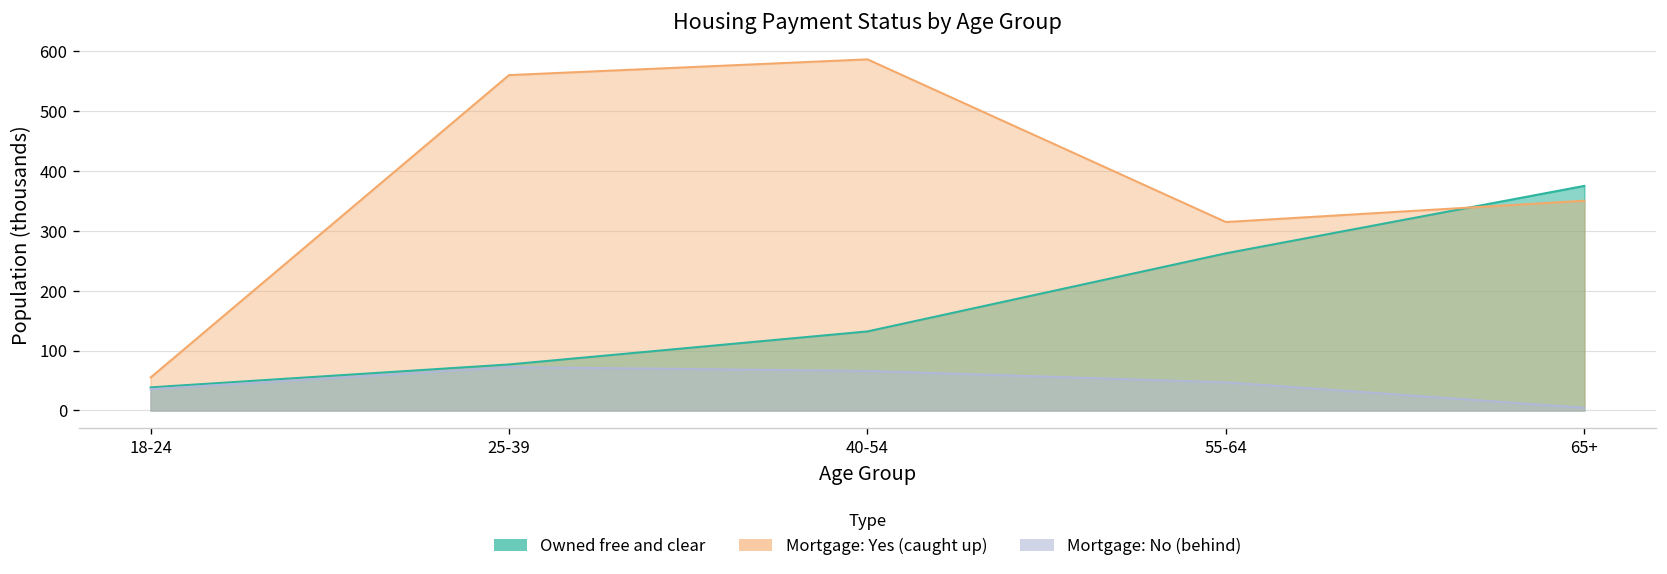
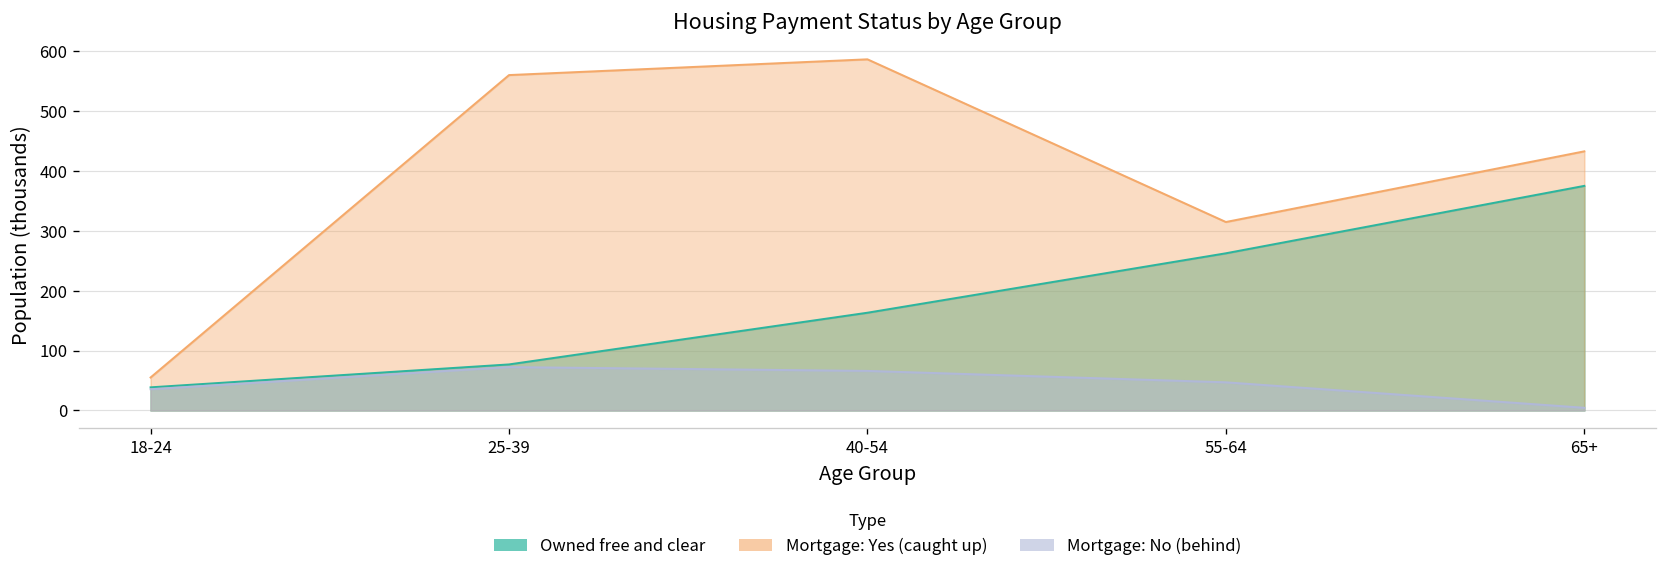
Owned free and clear, 40-54: 130 -> 160
Mortgage: Yes (caught up), 65+: 350 -> 430
